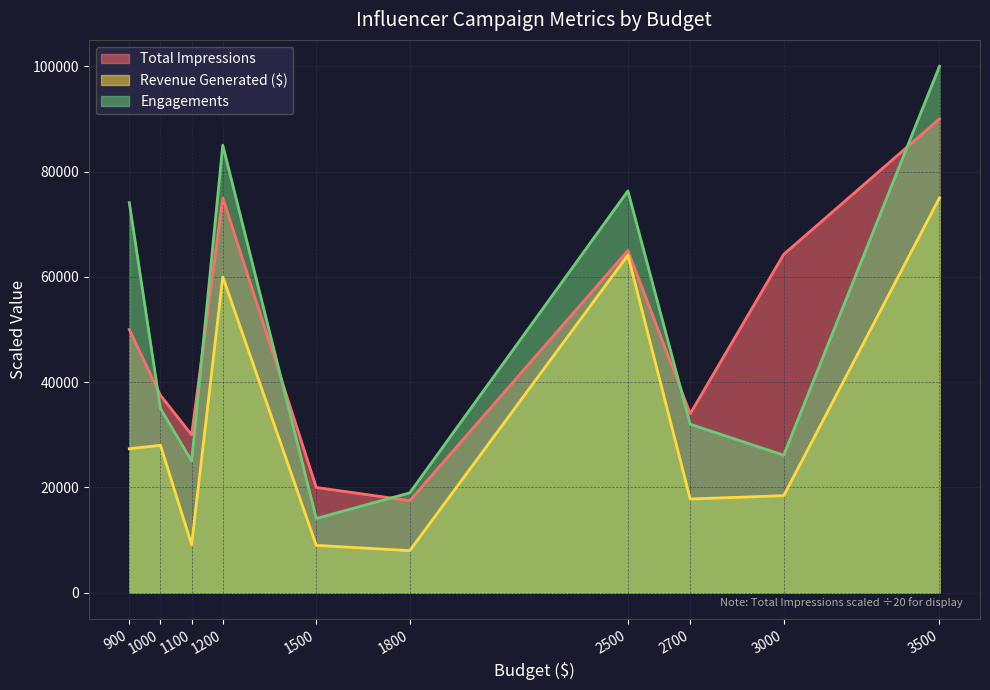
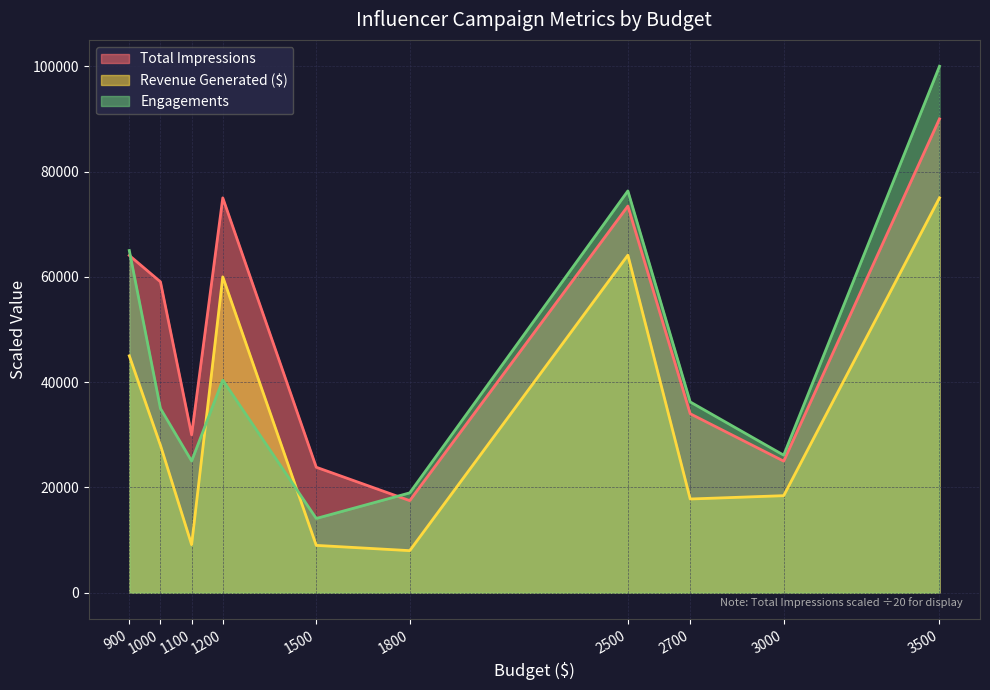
Total Impressions, 900: 50000 -> 64000
Revenue Generated ($), 900: 27000 -> 45000
Engagements, 900: 74000 -> 65000
Total Impressions, 1000: 38000 -> 59000
Engagements, 1200: 85000 -> 40000
Total Impressions, 1500: 20000 -> 24000
Total Impressions, 2500: 65000 -> 73000
Engagements, 2700: 32000 -> 36000
Total Impressions, 3000: 64000 -> 25000
